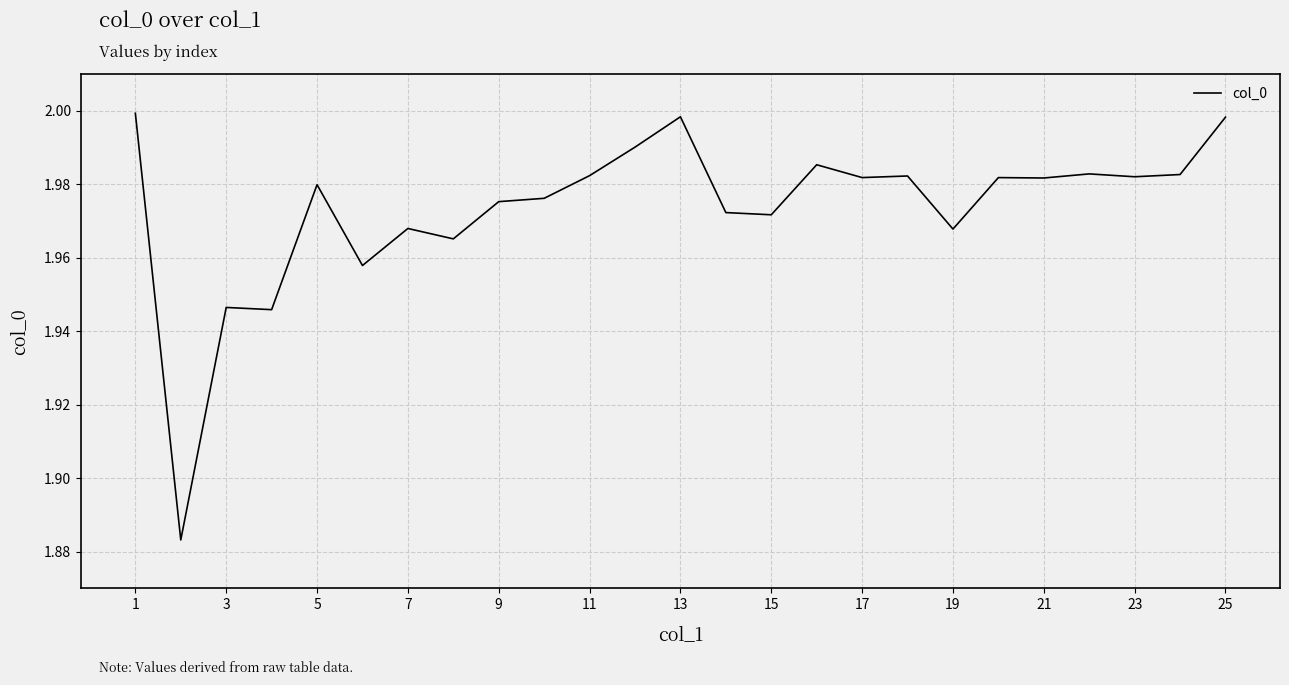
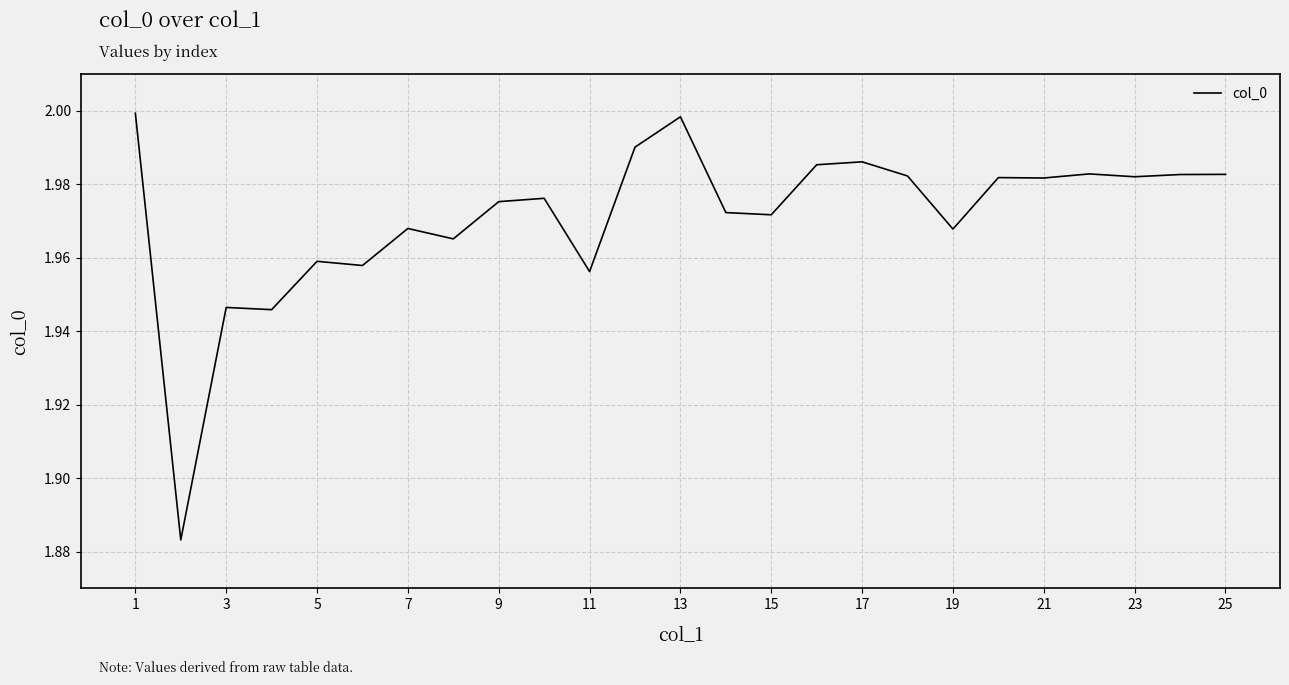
5: 1.980 -> 1.959
11: 1.982 -> 1.956
17: 1.982 -> 1.986
25: 1.998 -> 1.983
